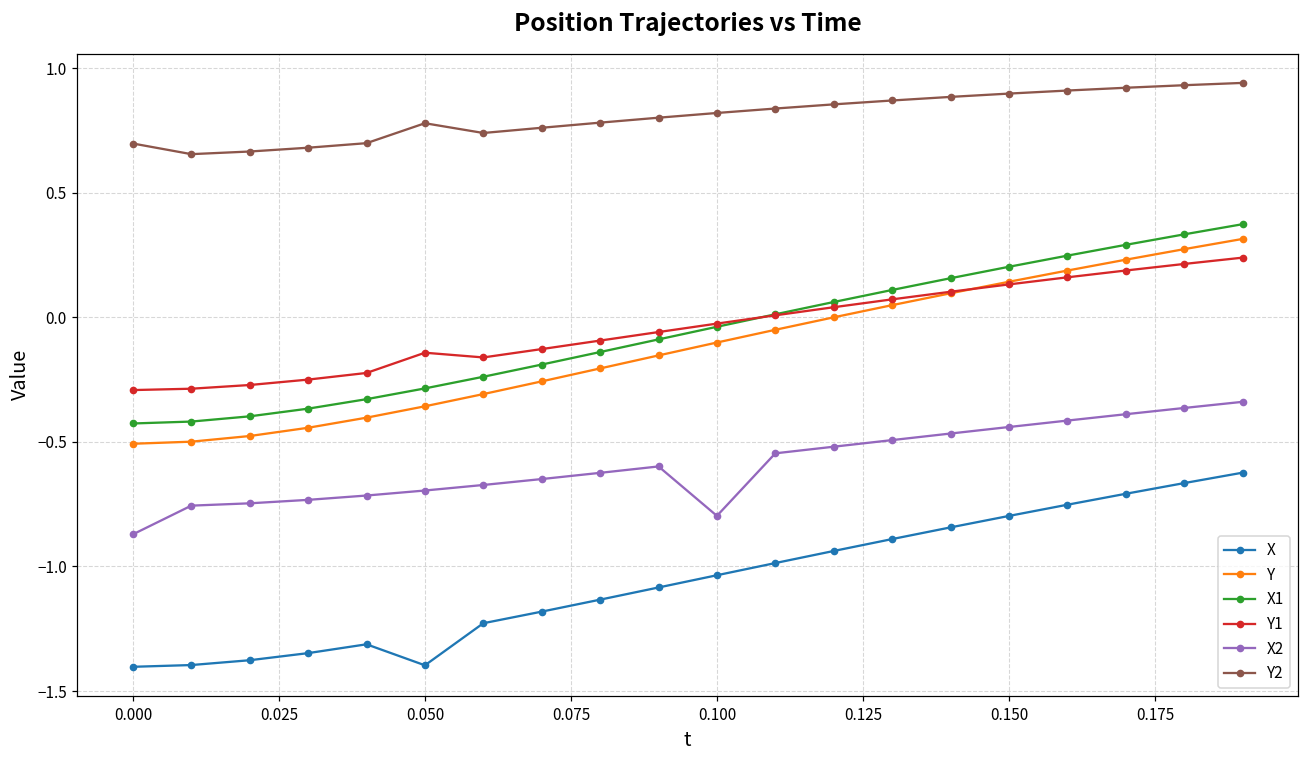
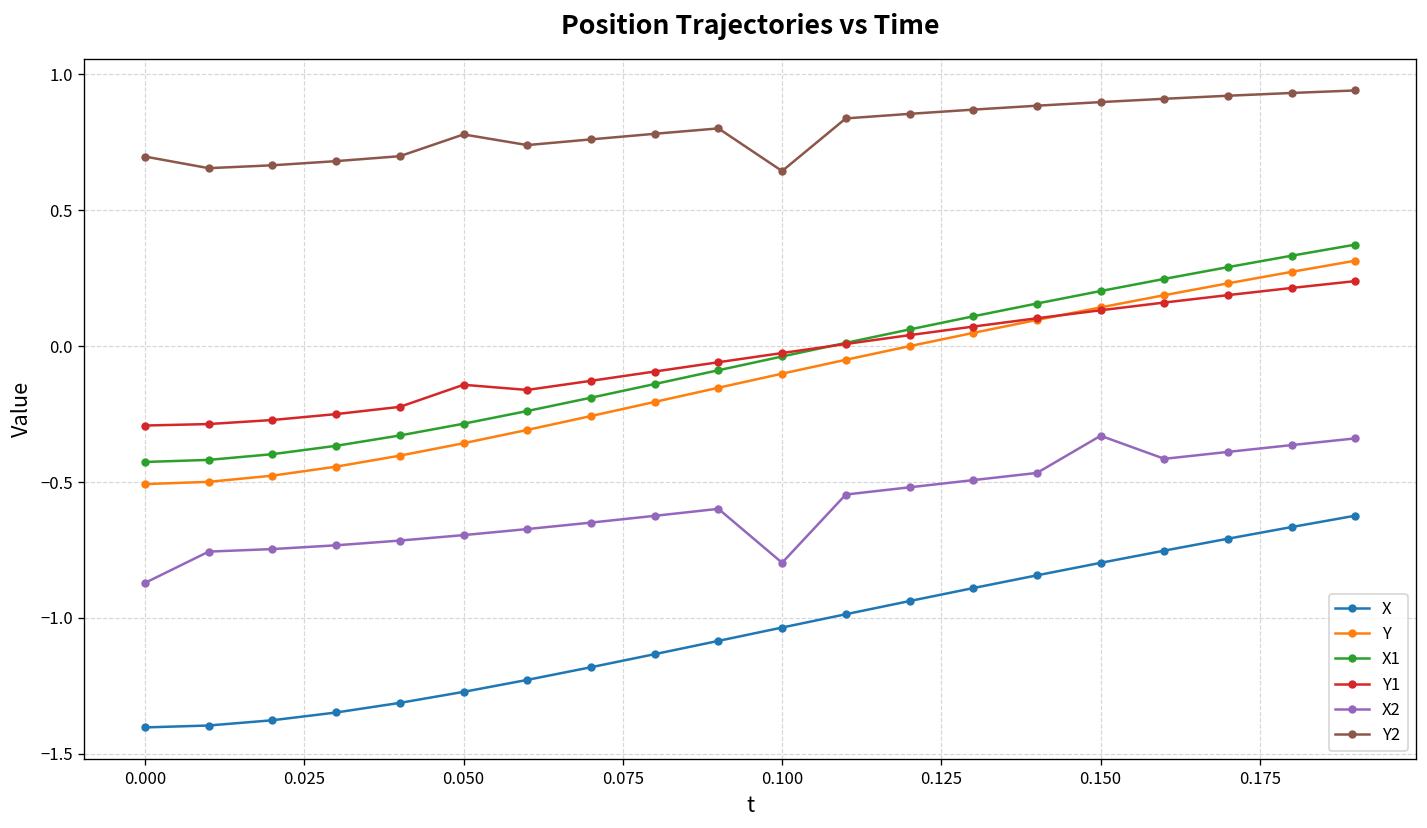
X, 0.050: -1.40 -> -1.27
Y2, 0.100: 0.82 -> 0.64
X2, 0.150: -0.44 -> -0.33
